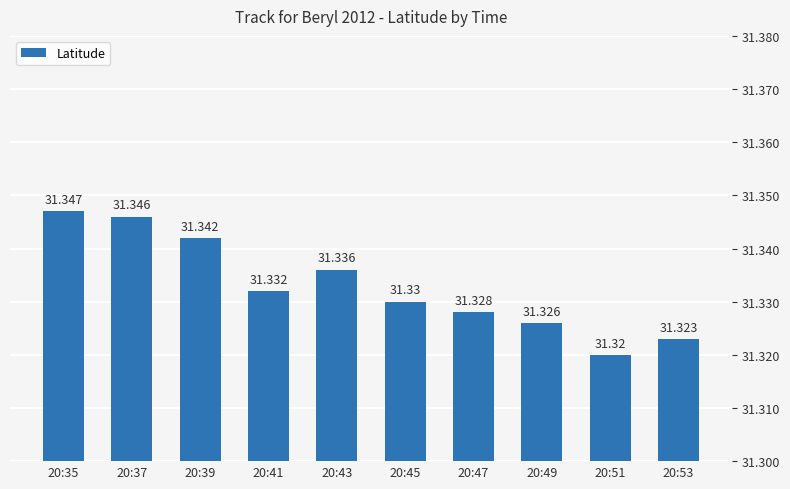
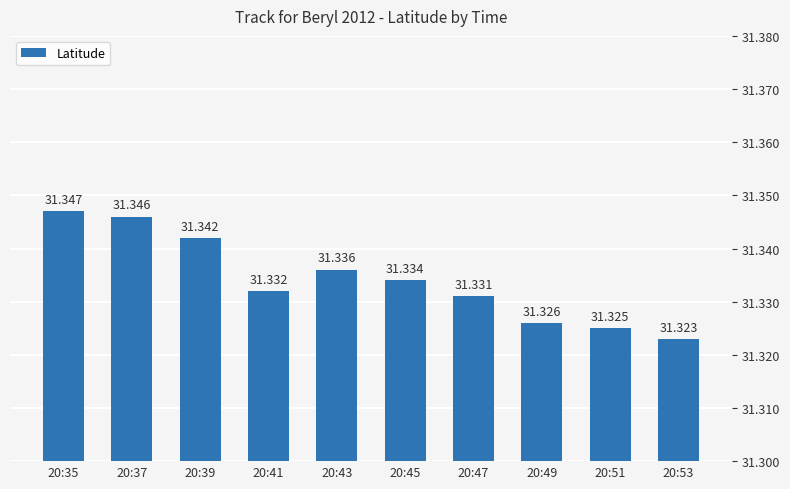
20:45: 31.33 -> 31.334
20:47: 31.328 -> 31.331
20:51: 31.32 -> 31.325
